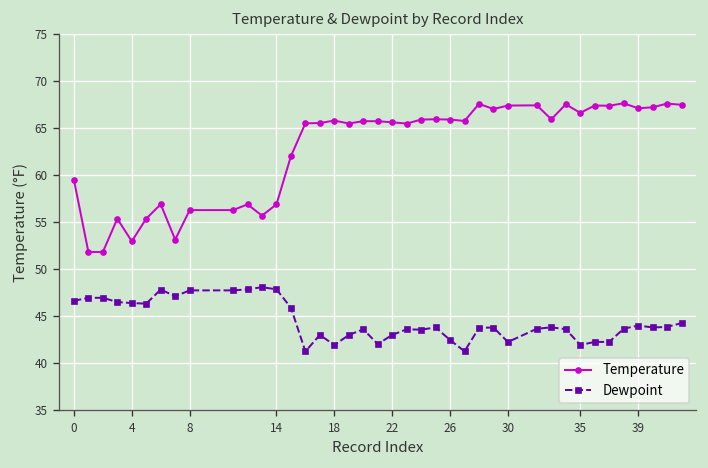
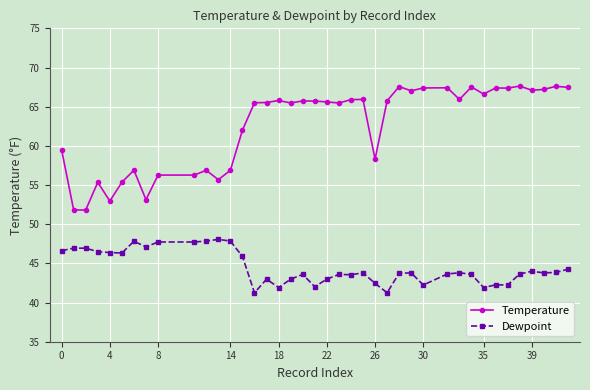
Temperature, 26: 66 -> 58
